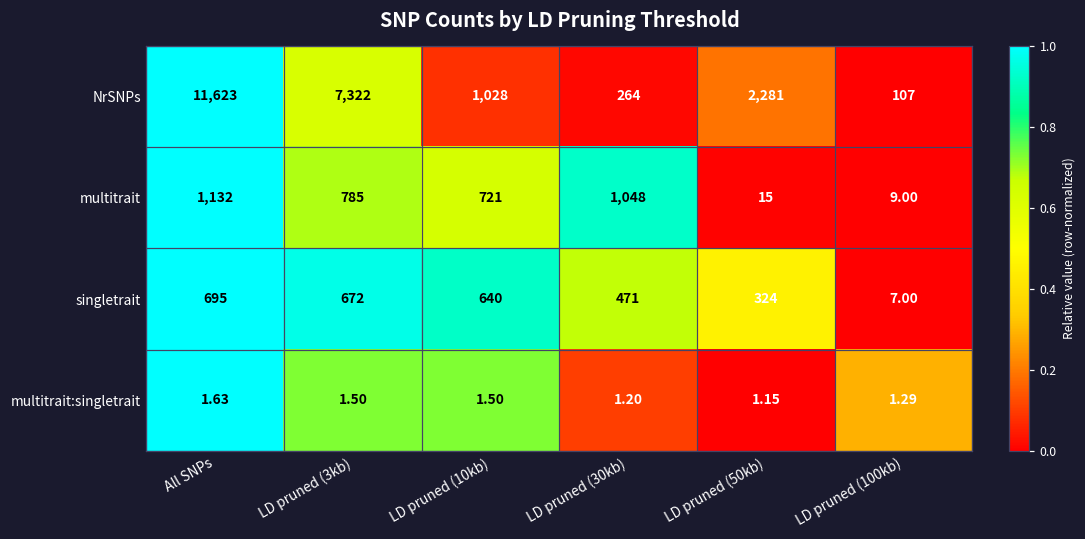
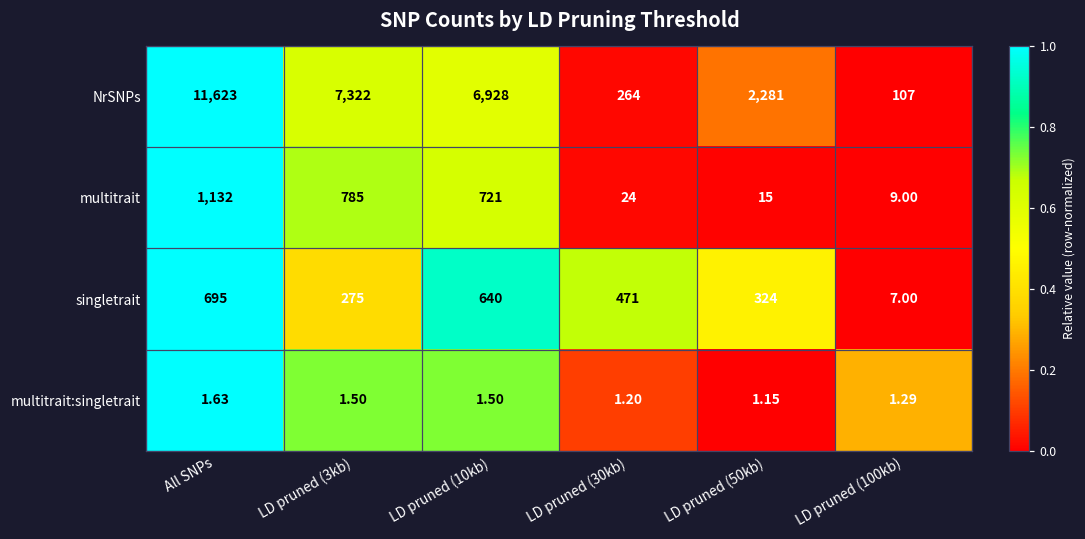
NrSNPs, LD pruned (10kb): 1,028 -> 6,928
multitrait, LD pruned (30kb): 1,048 -> 24
singletrait, LD pruned (3kb): 672 -> 275
